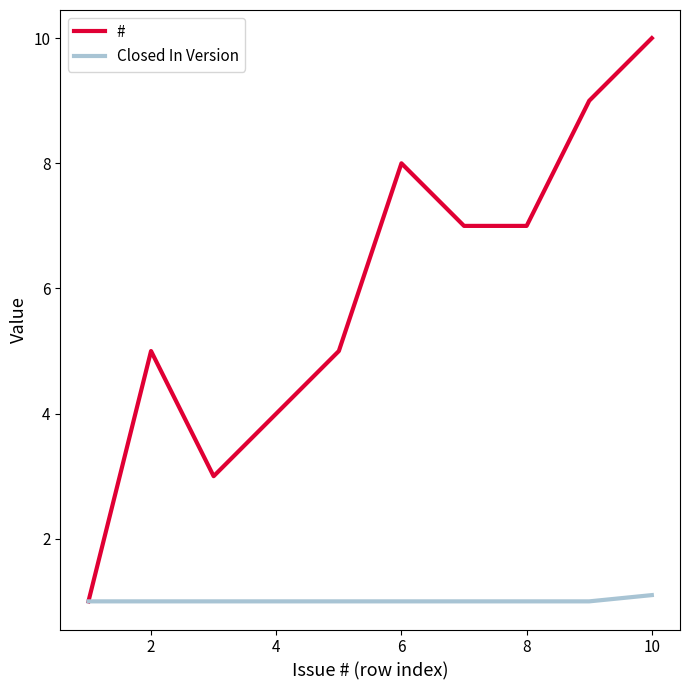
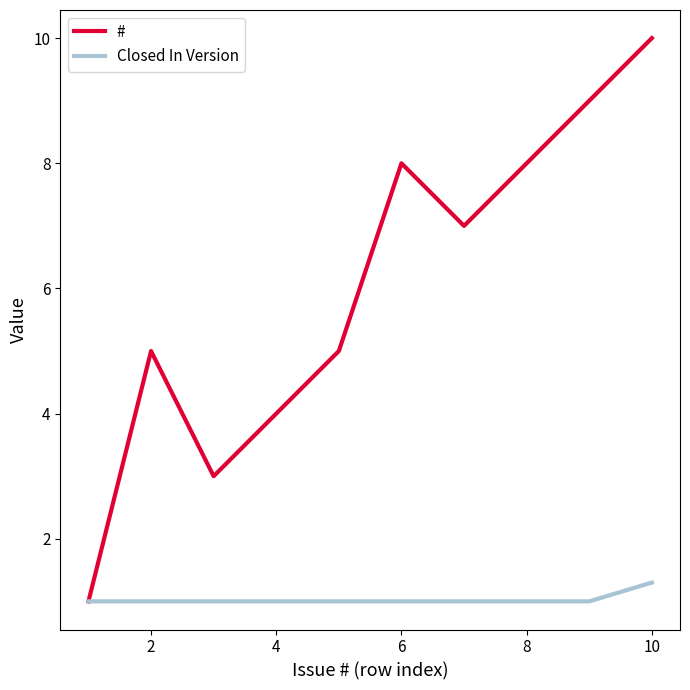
#, 8: 7 -> 8
Closed In Version, 10: 1.1 -> 1.3
